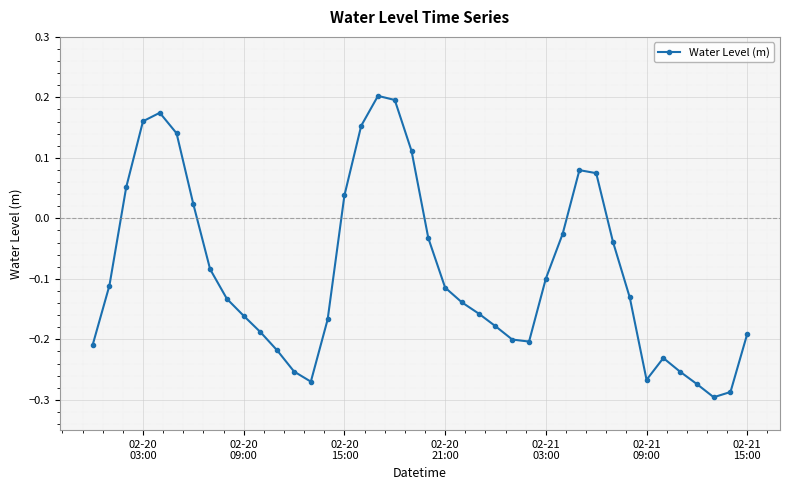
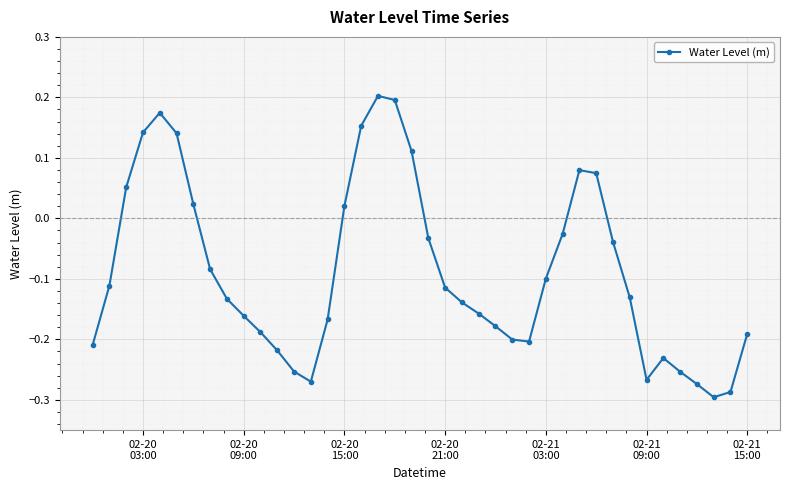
02-20 03:00: 0.16 -> 0.14
02-20 15:00: 0.04 -> 0.02
